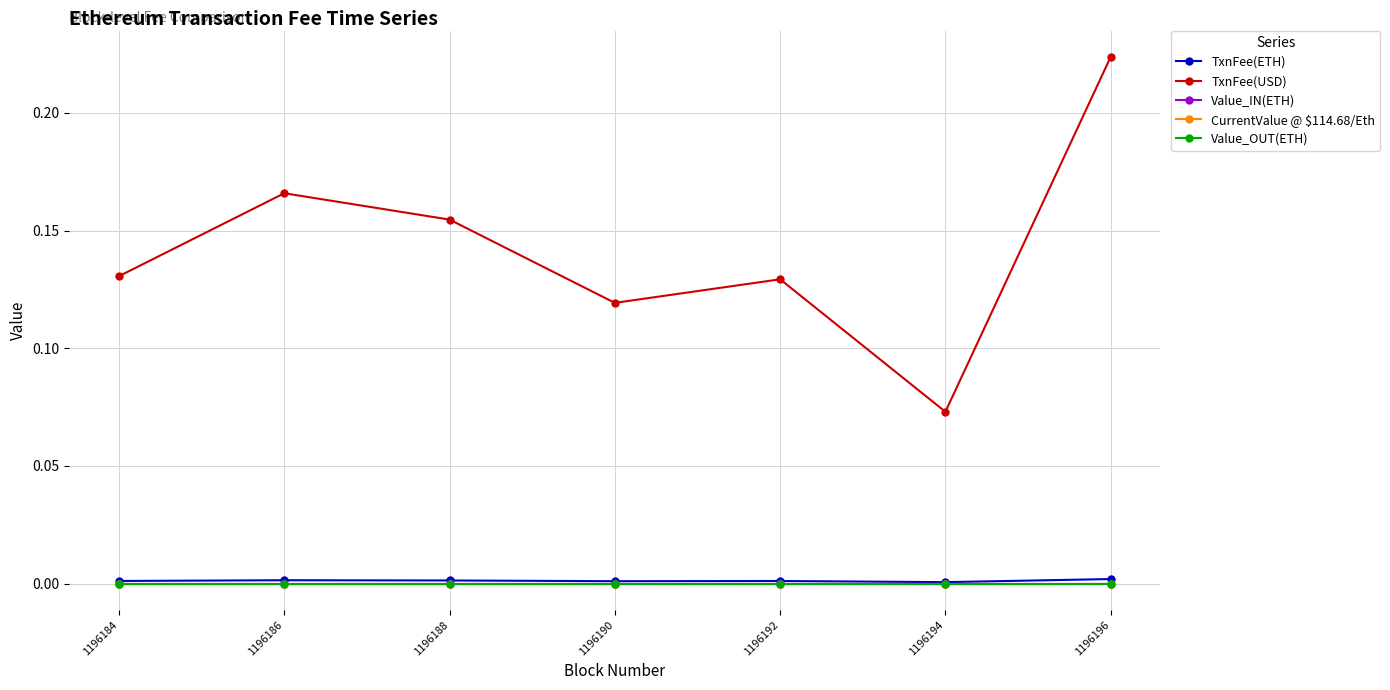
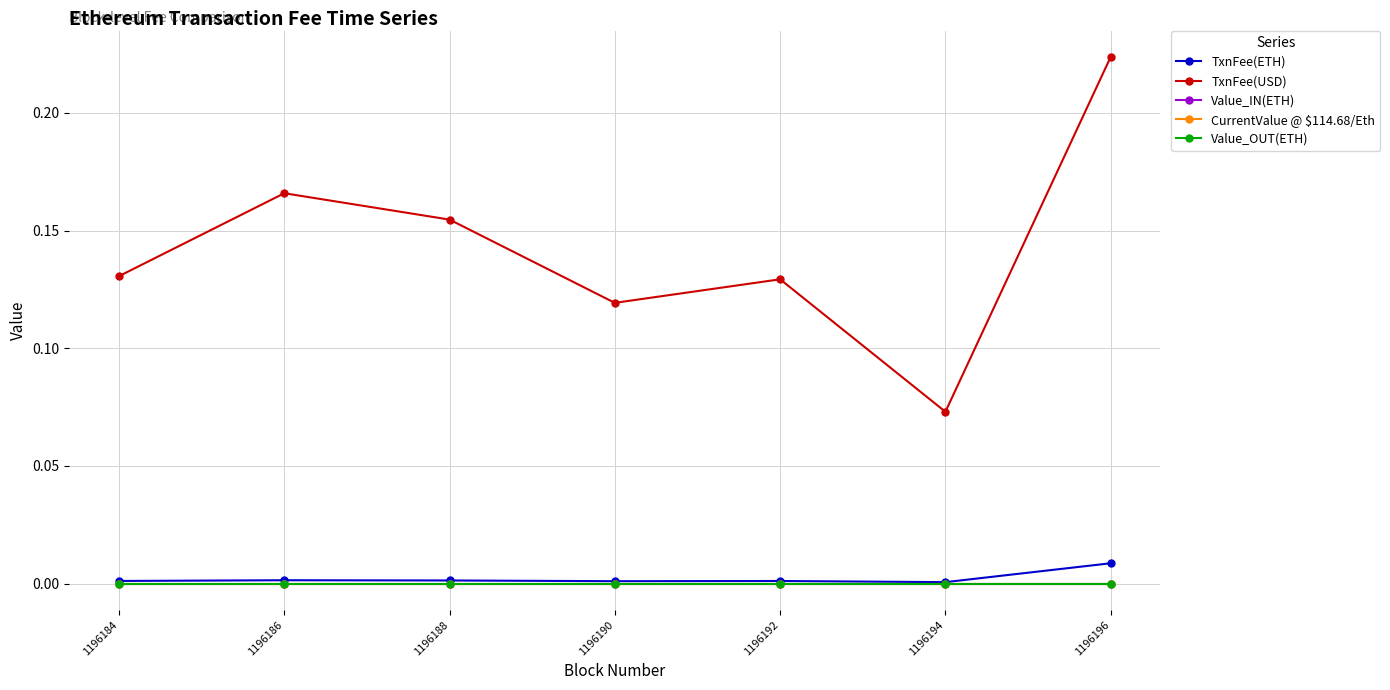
TxnFee(ETH), 1196196: 0.002 -> 0.009
